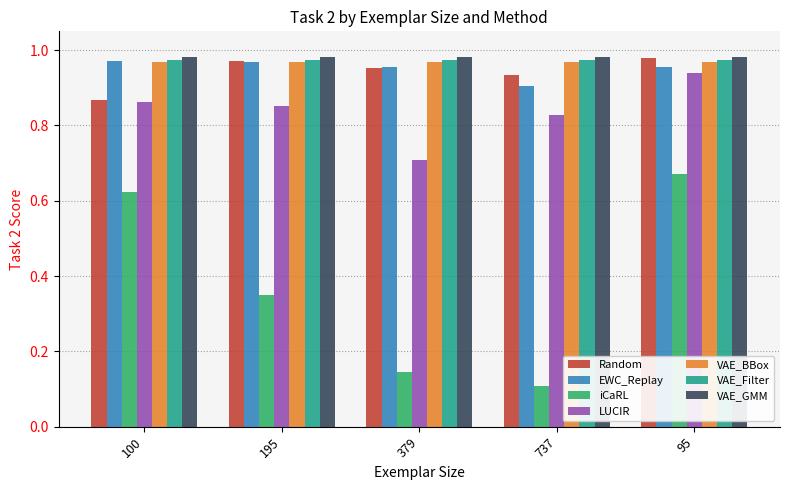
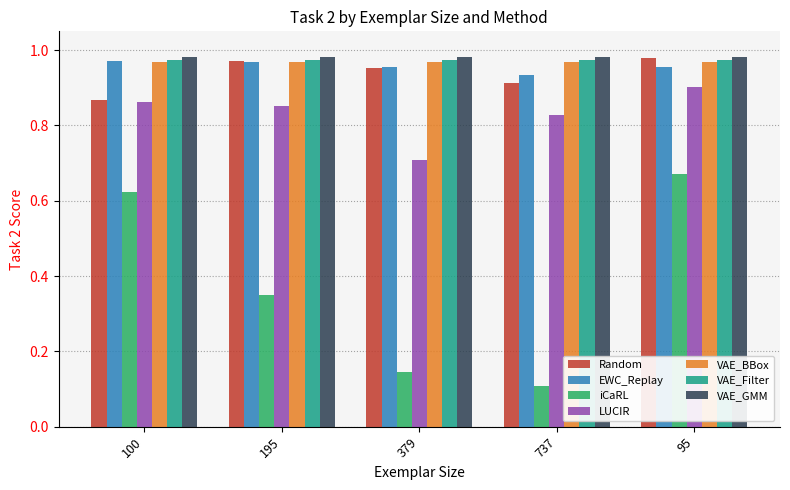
Random, 737: 0.93 -> 0.91
EWC_Replay, 737: 0.90 -> 0.93
LUCIR, 95: 0.94 -> 0.90
